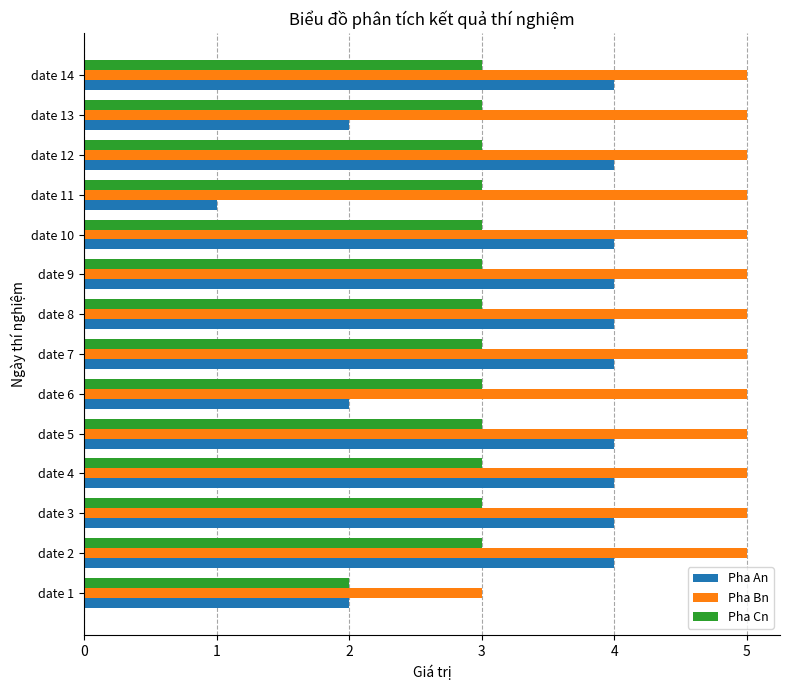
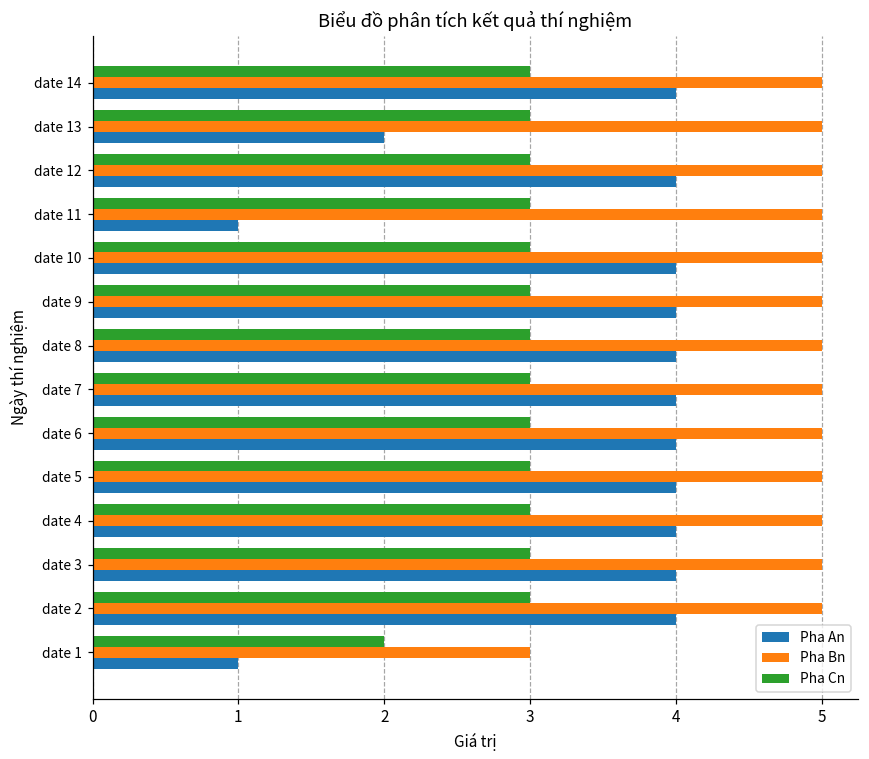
Pha An, date 6: 2 -> 4
Pha An, date 1: 2 -> 1
